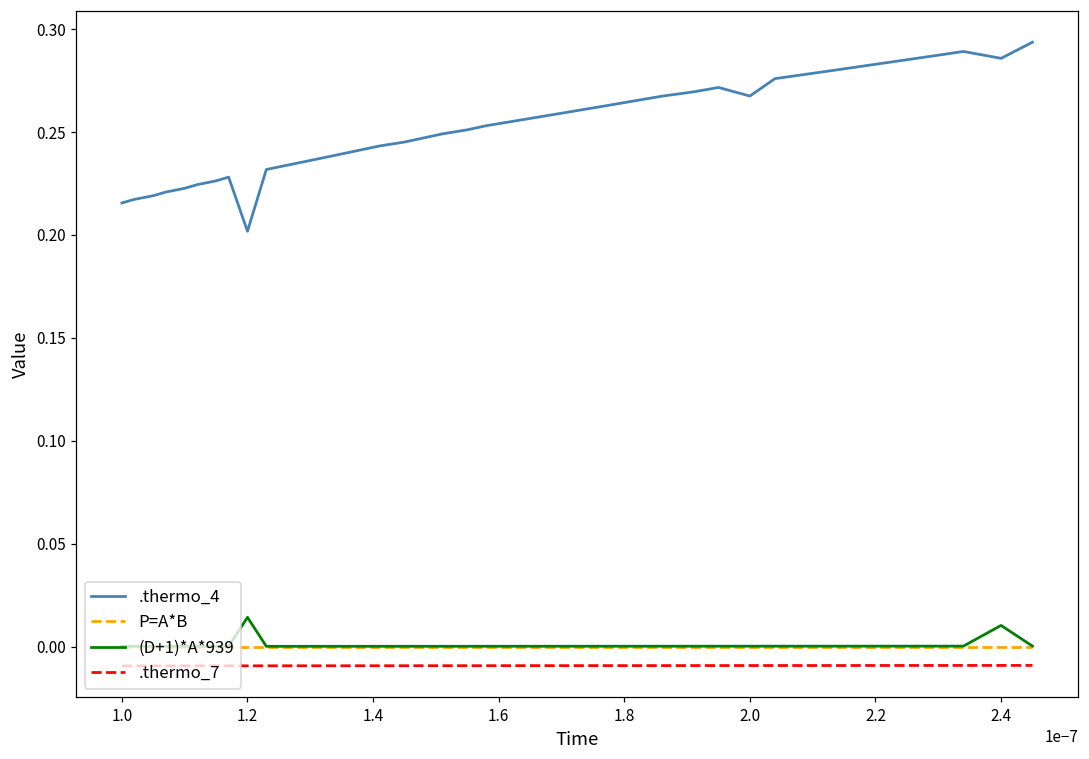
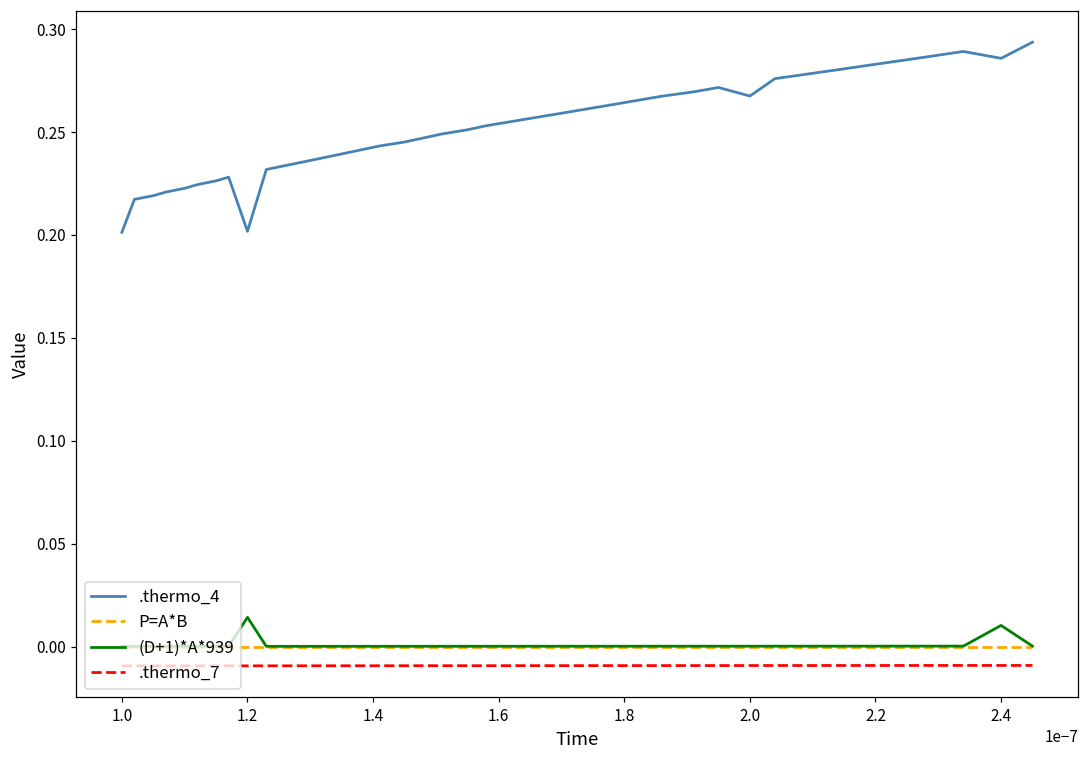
.thermo_4, 1.0: 0.216 -> 0.201
